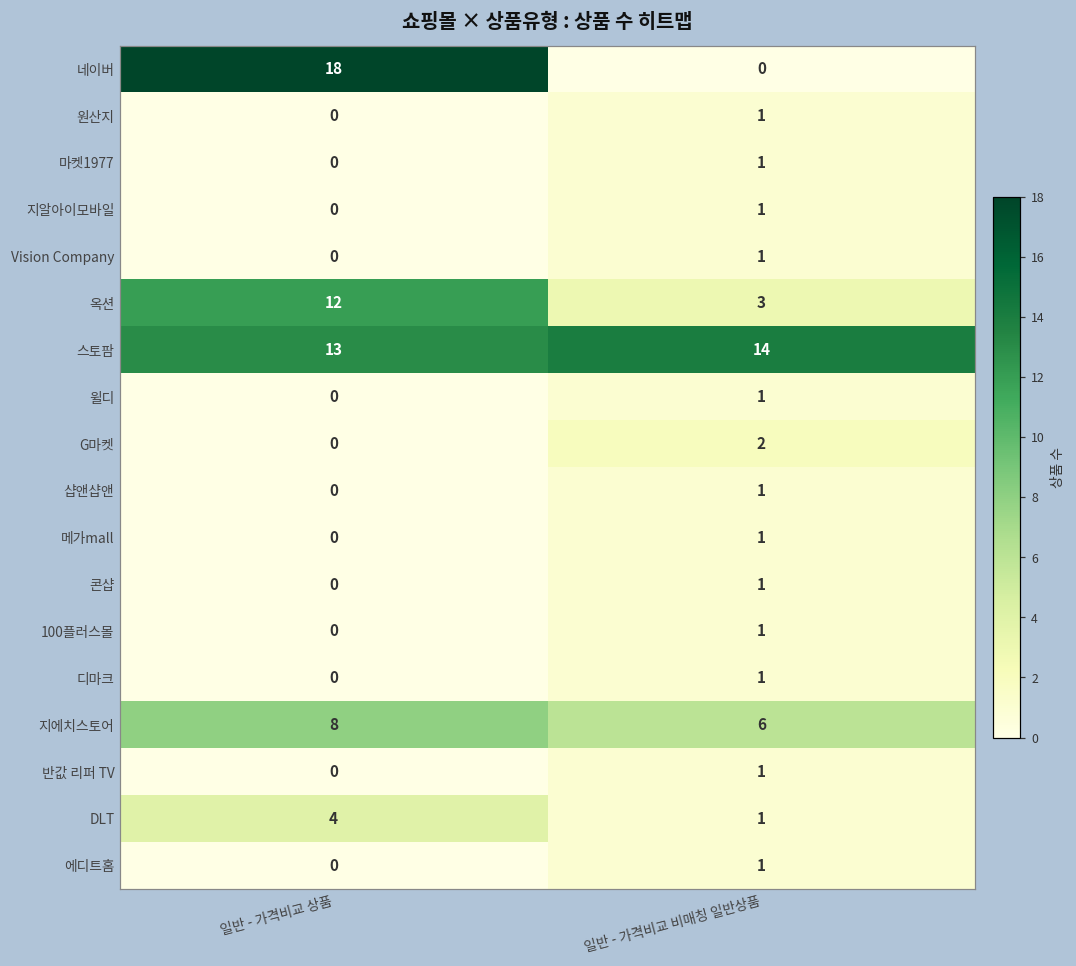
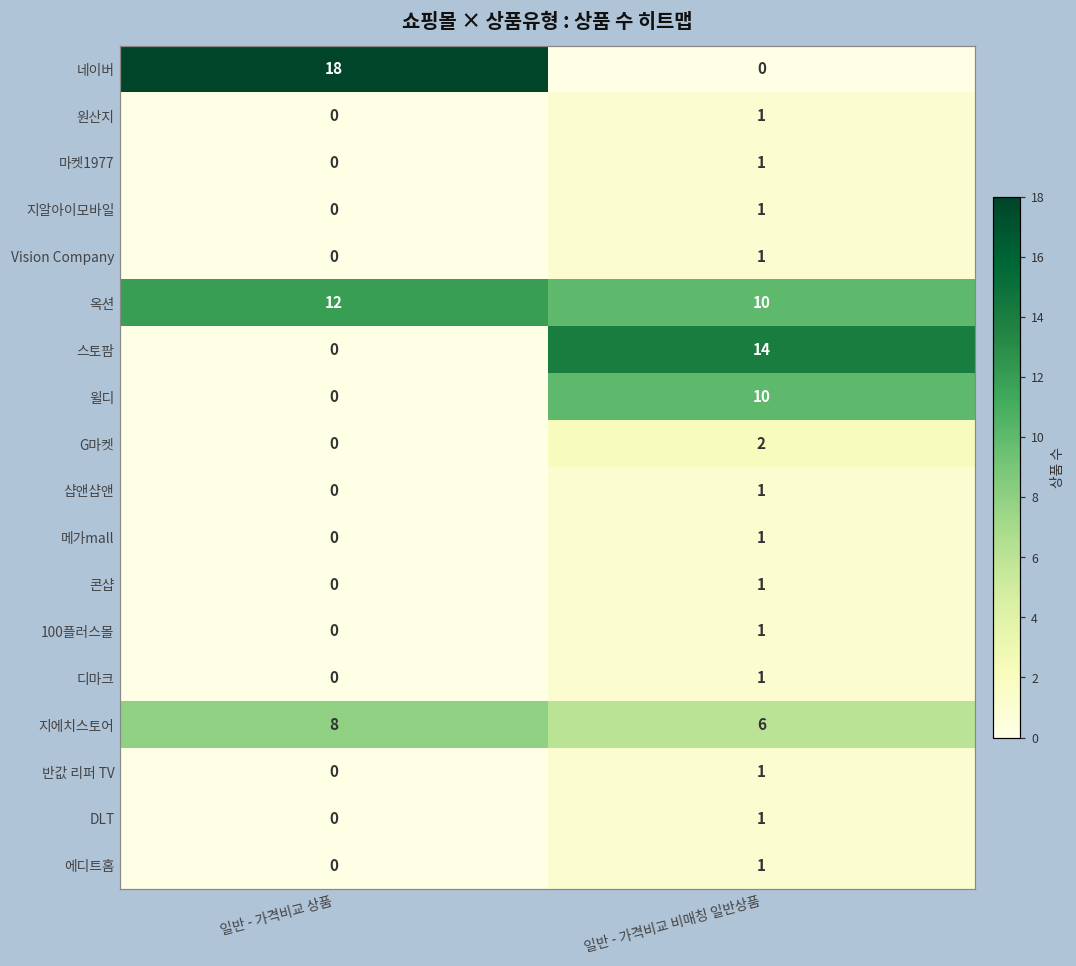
옥션, 일반 - 가격비교 비매칭 일반상품: 3 -> 10
스토팜, 일반 - 가격비교 상품: 13 -> 0
윌디, 일반 - 가격비교 비매칭 일반상품: 1 -> 10
DLT, 일반 - 가격비교 상품: 4 -> 0
